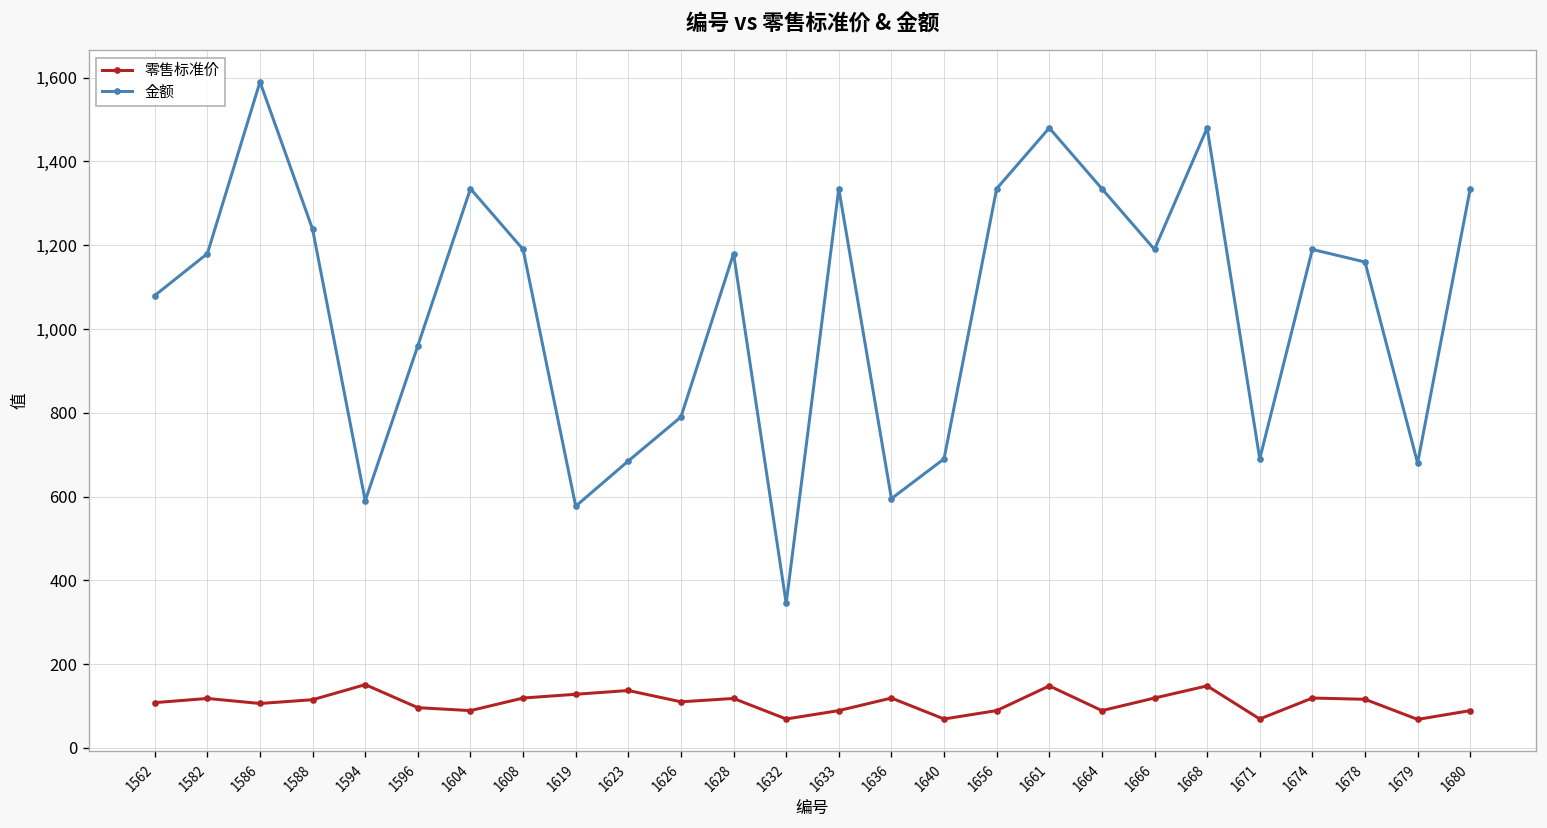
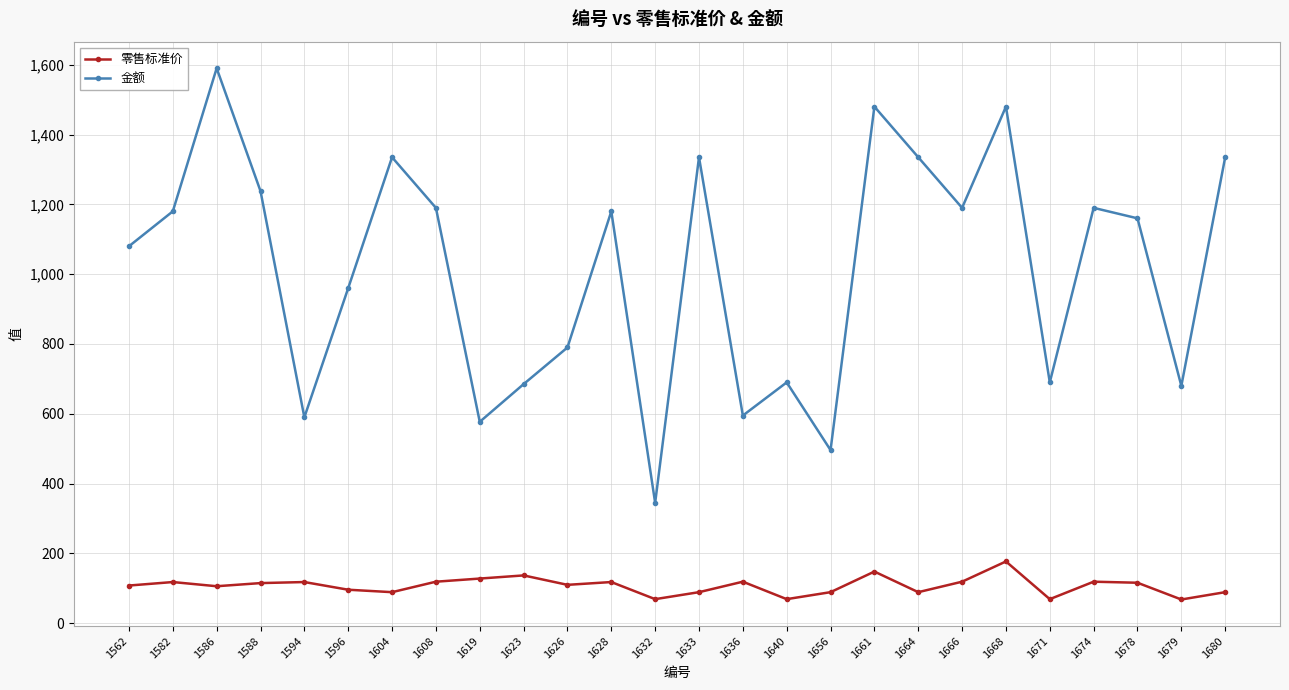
零售标准价, 1594: 150 -> 120
金额, 1656: 1,340 -> 500
零售标准价, 1668: 150 -> 180
